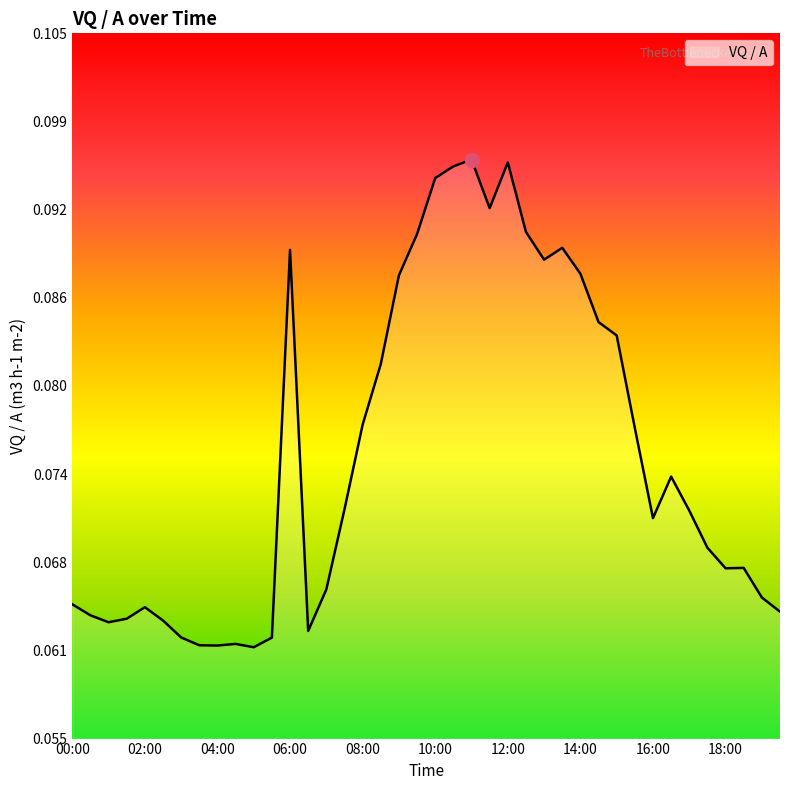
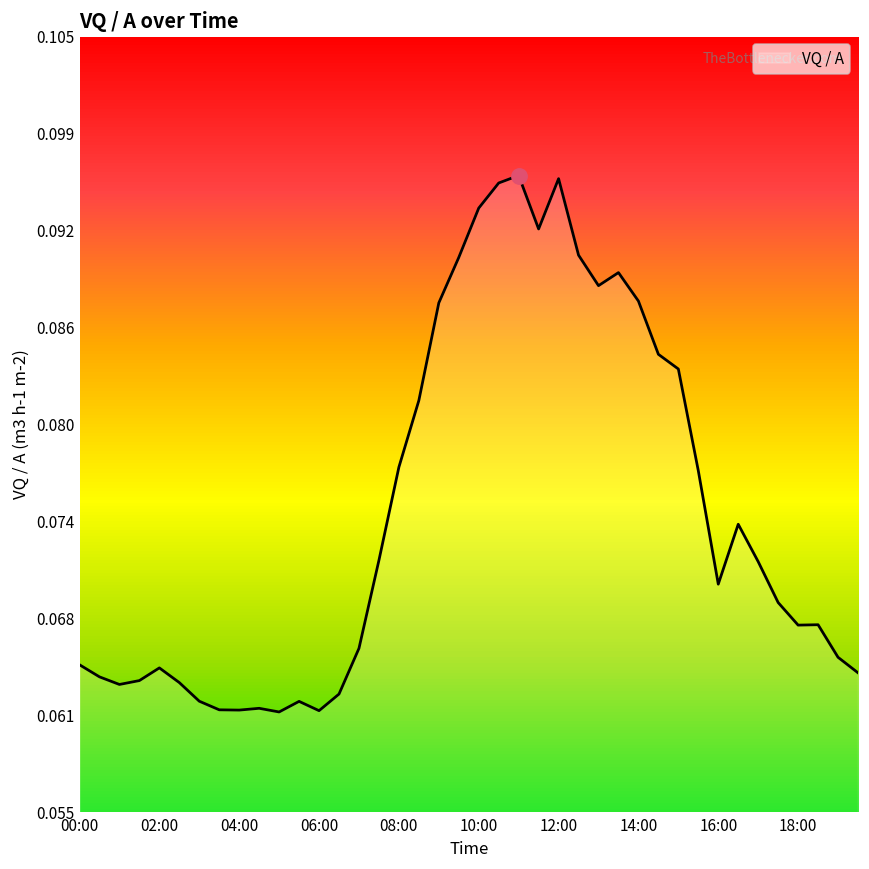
VQ / A, 06:00: 0.0897 -> 0.0616
VQ / A, 10:00: 0.0947 -> 0.0940
VQ / A, 16:00: 0.0706 -> 0.0697
